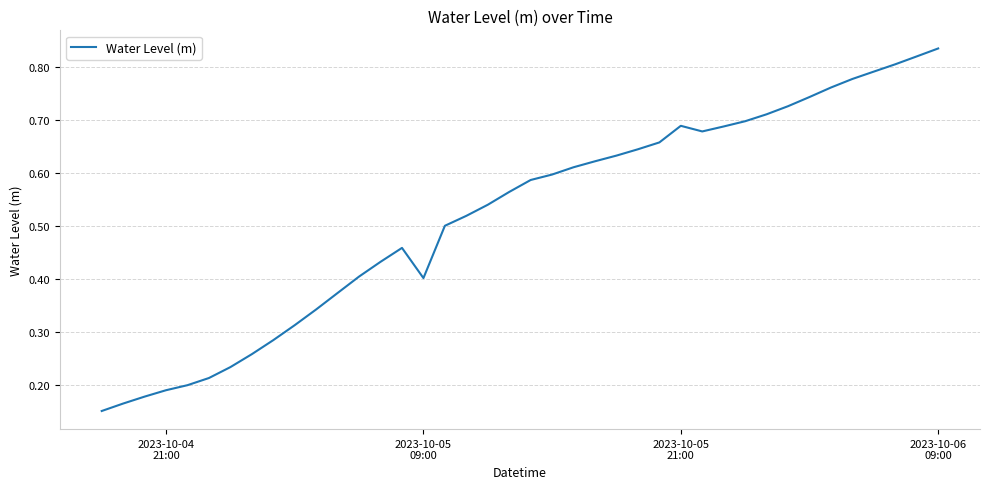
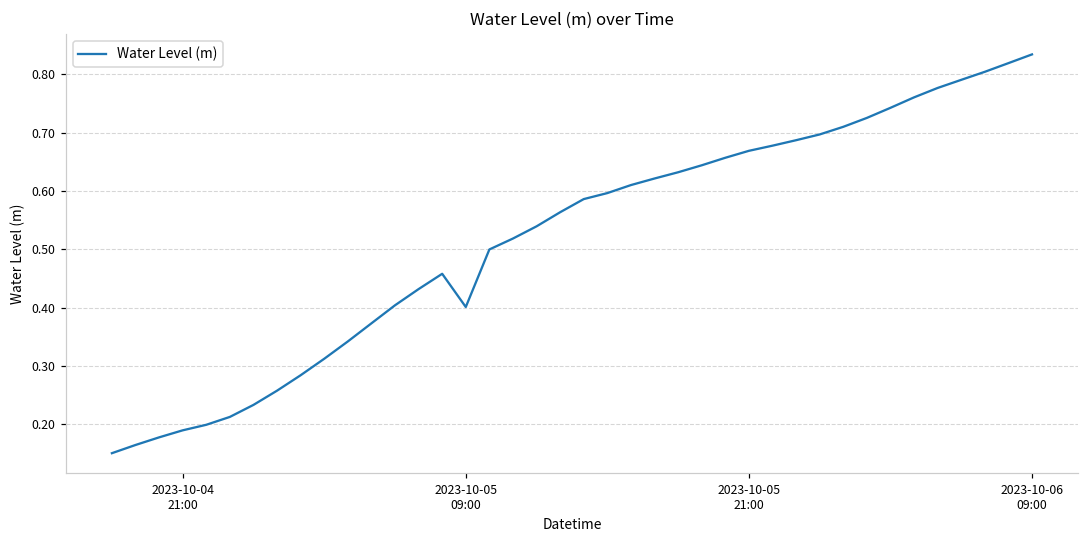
2023-10-05 21:00: 0.69 -> 0.67
